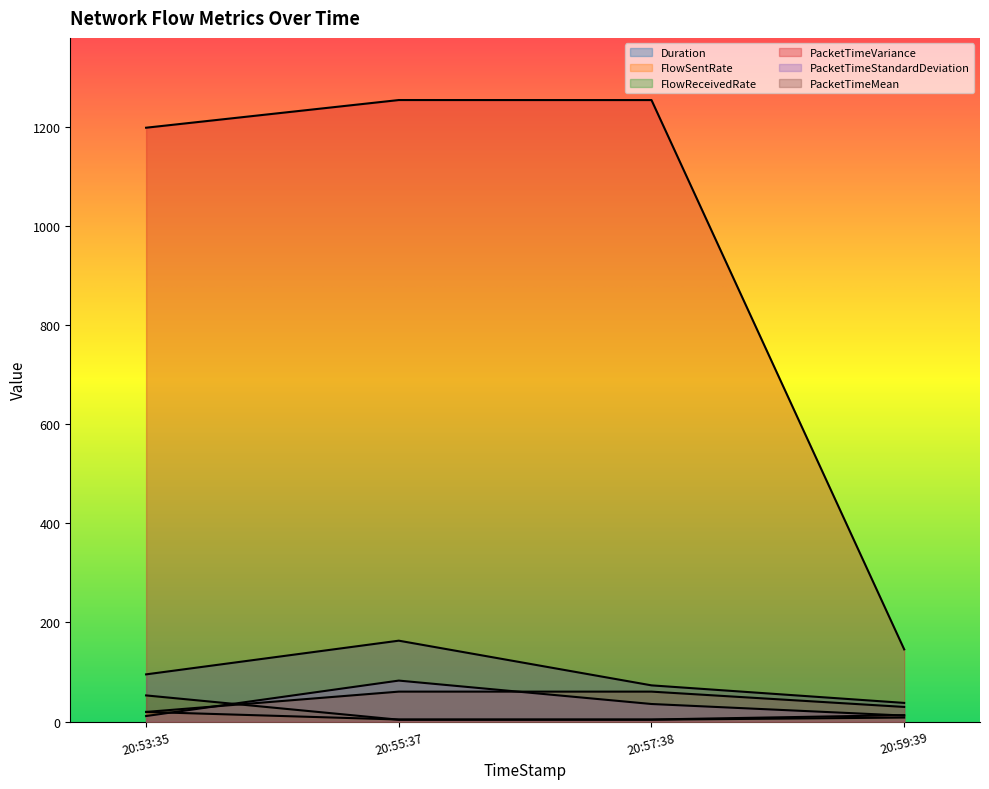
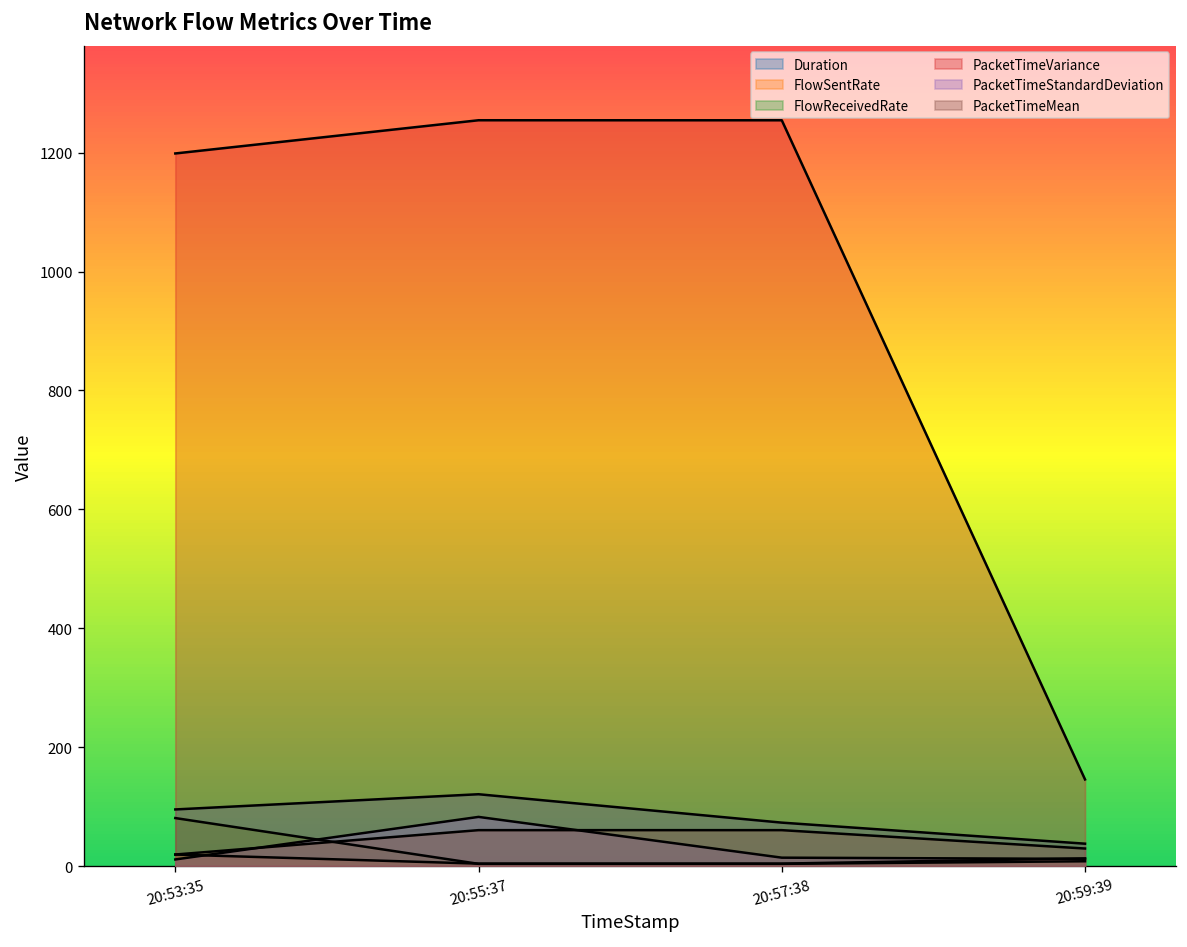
FlowReceivedRate, 20:53:35: 50 -> 80
Duration, 20:55:37: 160 -> 120
PacketTimeStandardDeviation, 20:57:38: 40 -> 10
